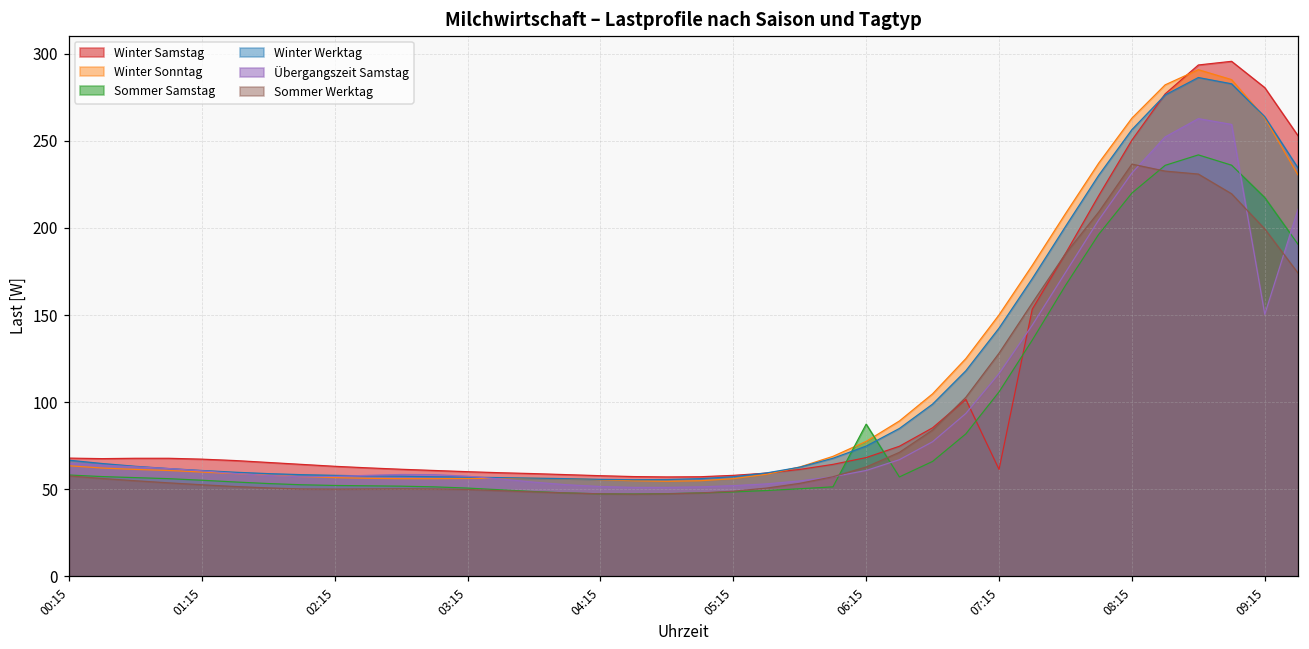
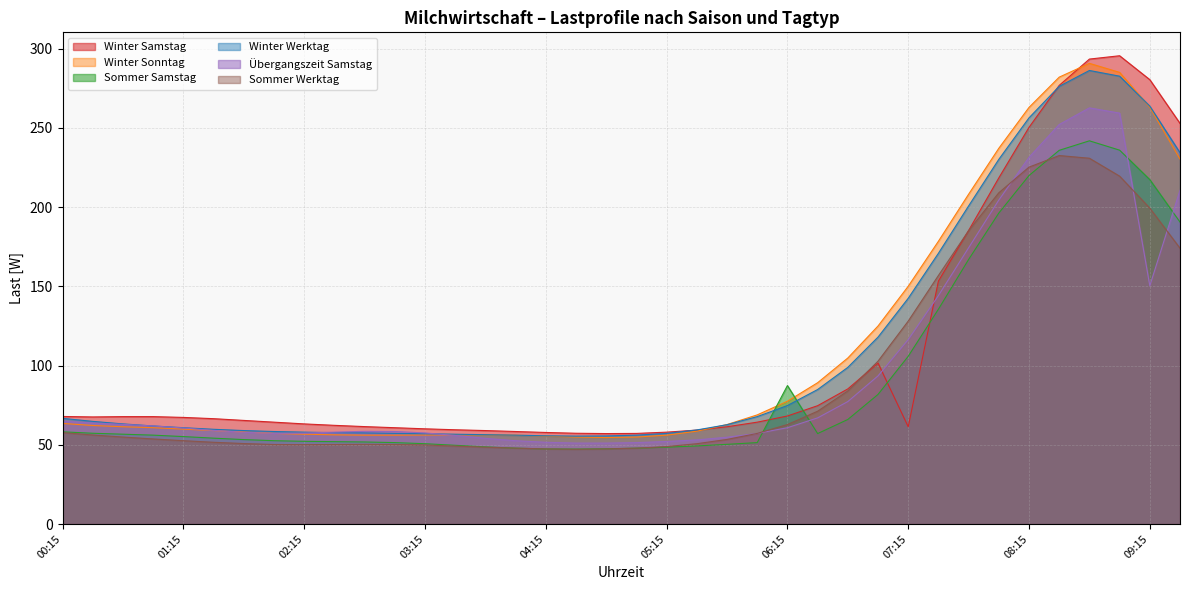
Sommer Werktag, 08:15: 237 -> 225
